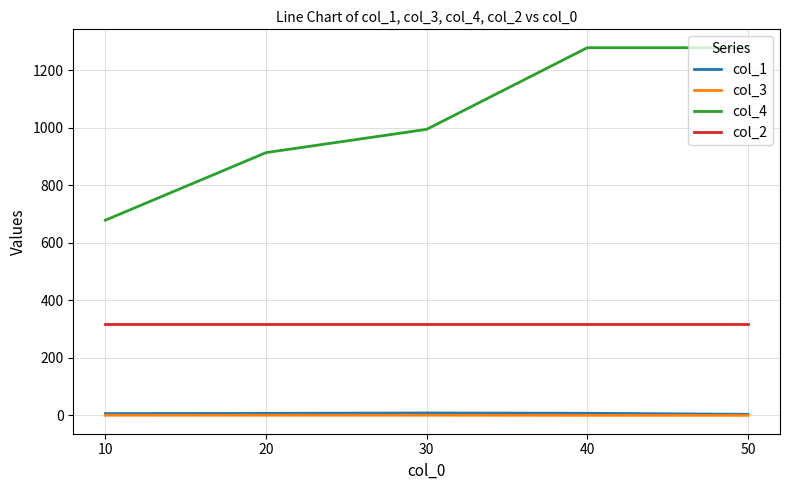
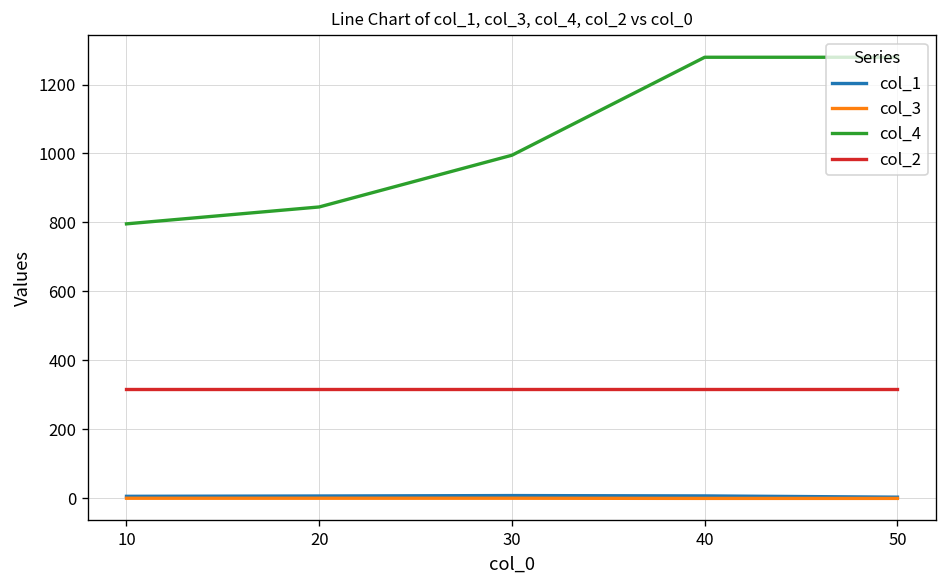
col_4, 10: 680 -> 800
col_4, 20: 910 -> 850
